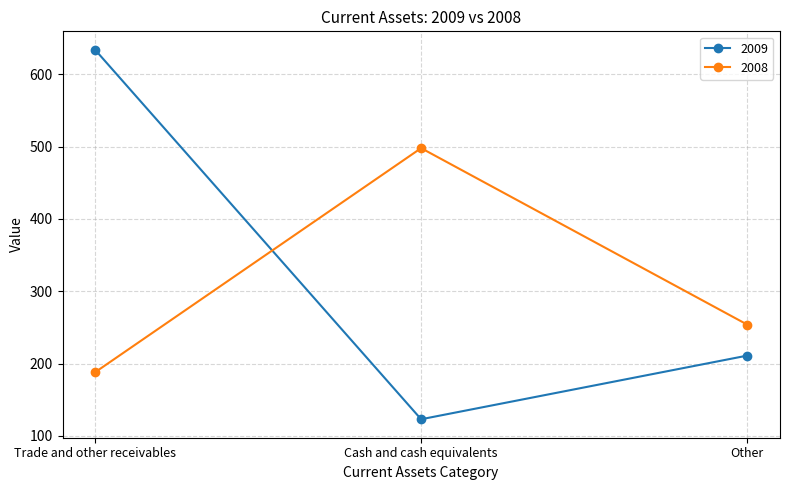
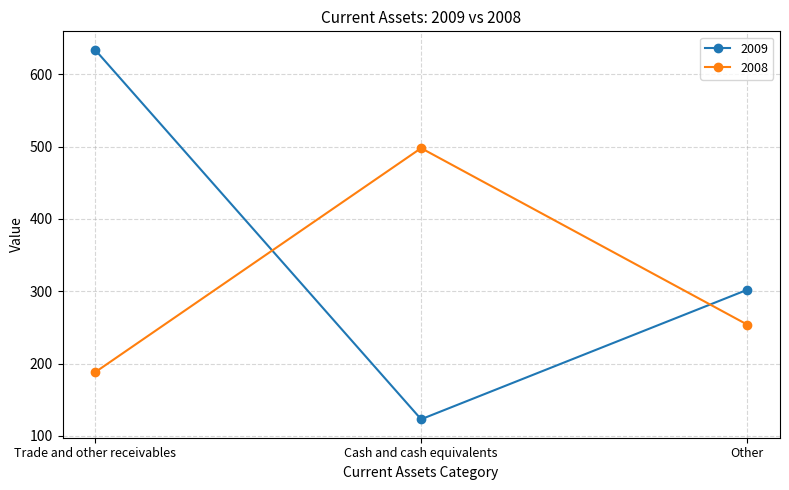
2009, Other: 210 -> 300
